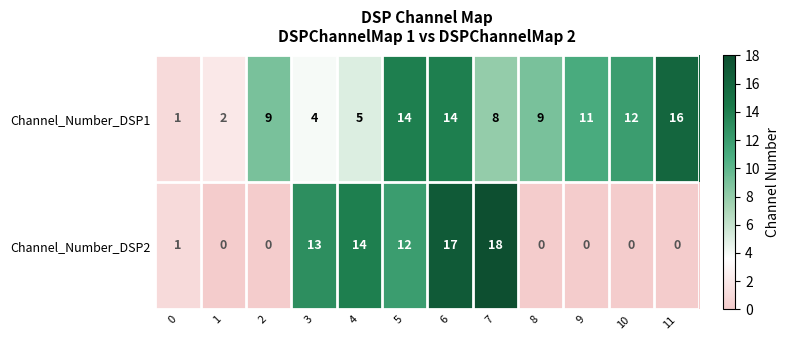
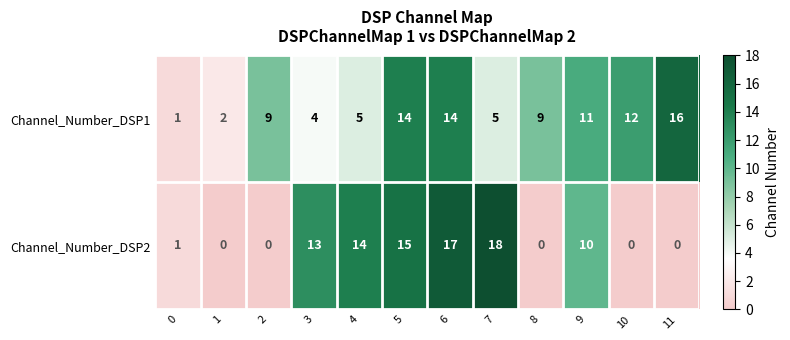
Channel_Number_DSP1, 7: 8 -> 5
Channel_Number_DSP2, 5: 12 -> 15
Channel_Number_DSP2, 9: 0 -> 10
